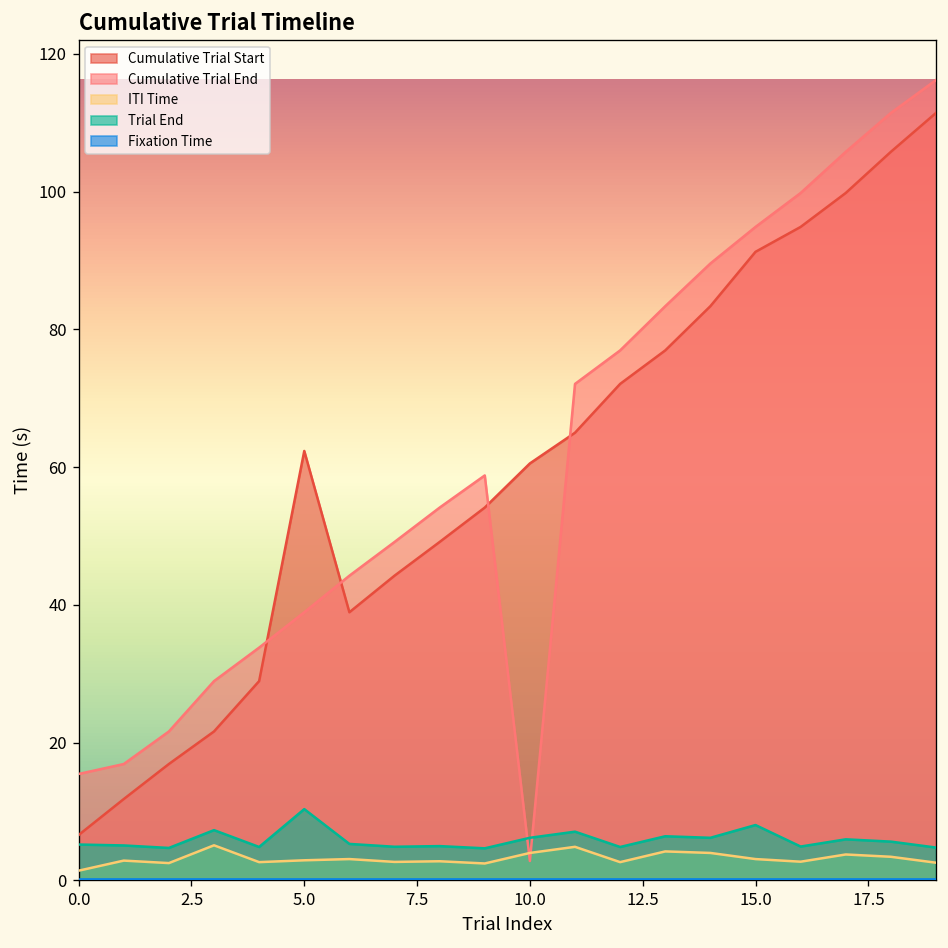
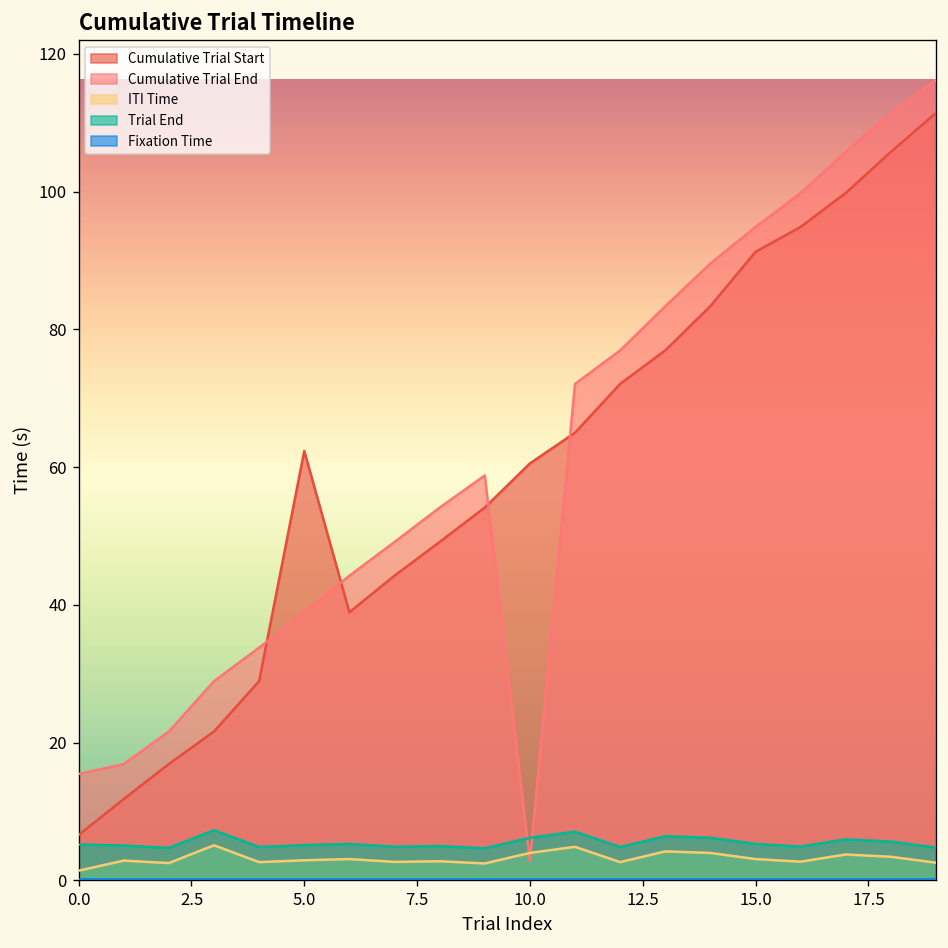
Trial End, 5.0: 10 -> 5
Trial End, 15.0: 8 -> 5
